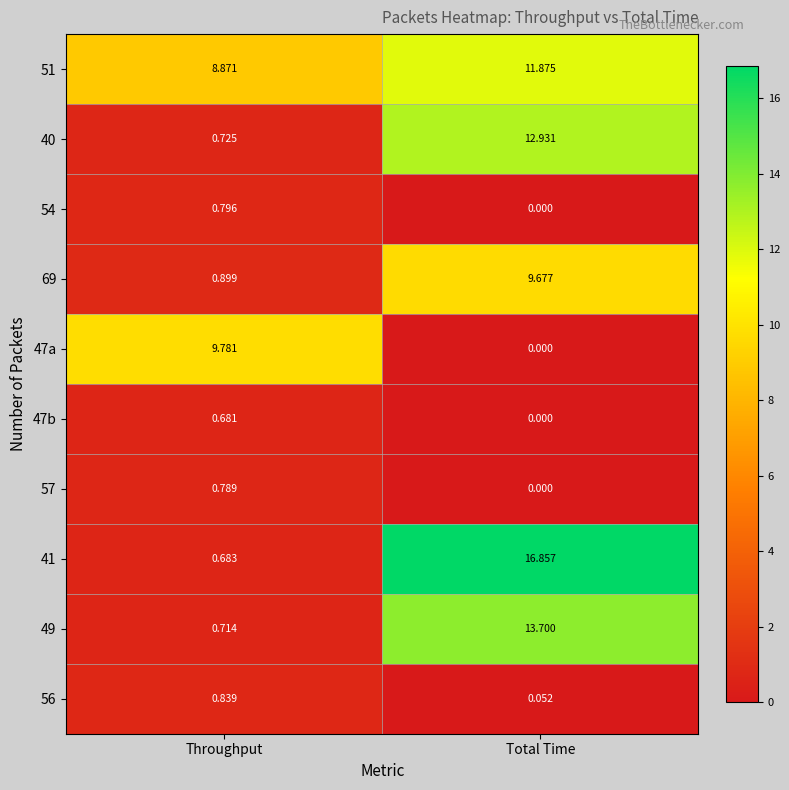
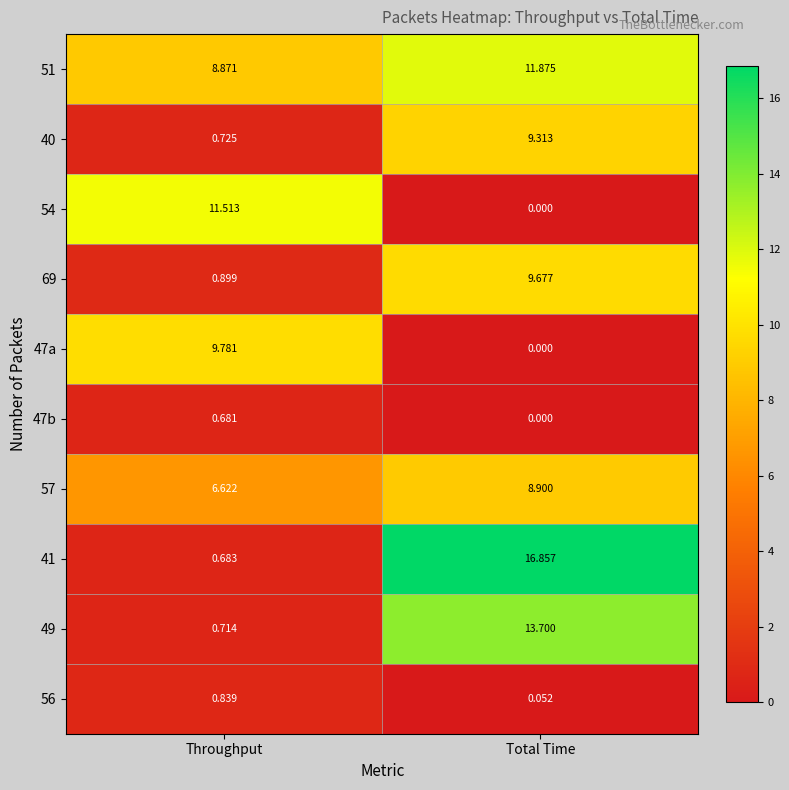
40, Total Time: 12.931 -> 9.313
54, Throughput: 0.796 -> 11.513
57, Throughput: 0.789 -> 6.622
57, Total Time: 0.000 -> 8.900
